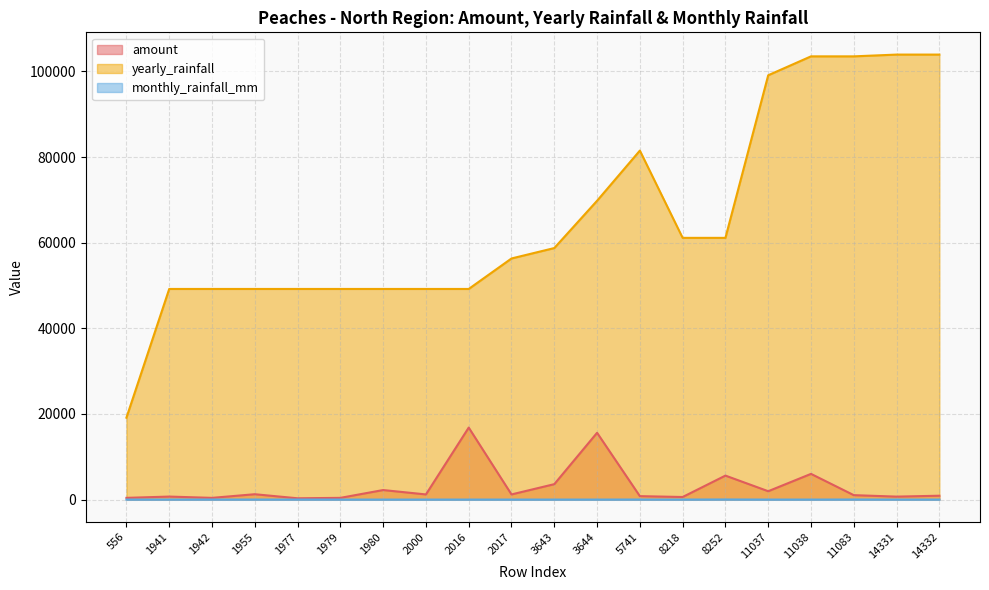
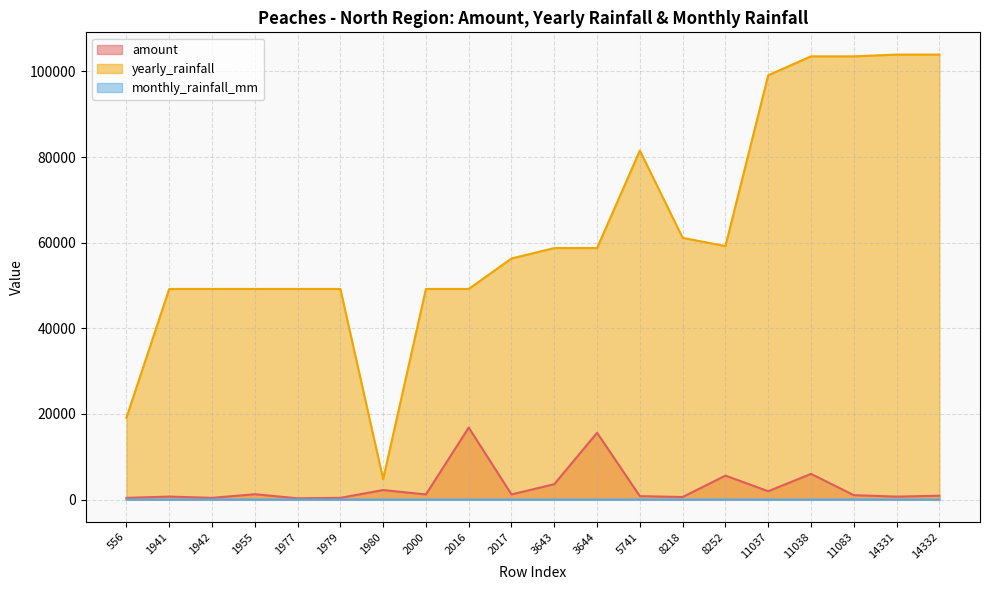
yearly_rainfall, 1980: 49000 -> 5000
yearly_rainfall, 3644: 70000 -> 59000
yearly_rainfall, 8252: 61000 -> 59000
